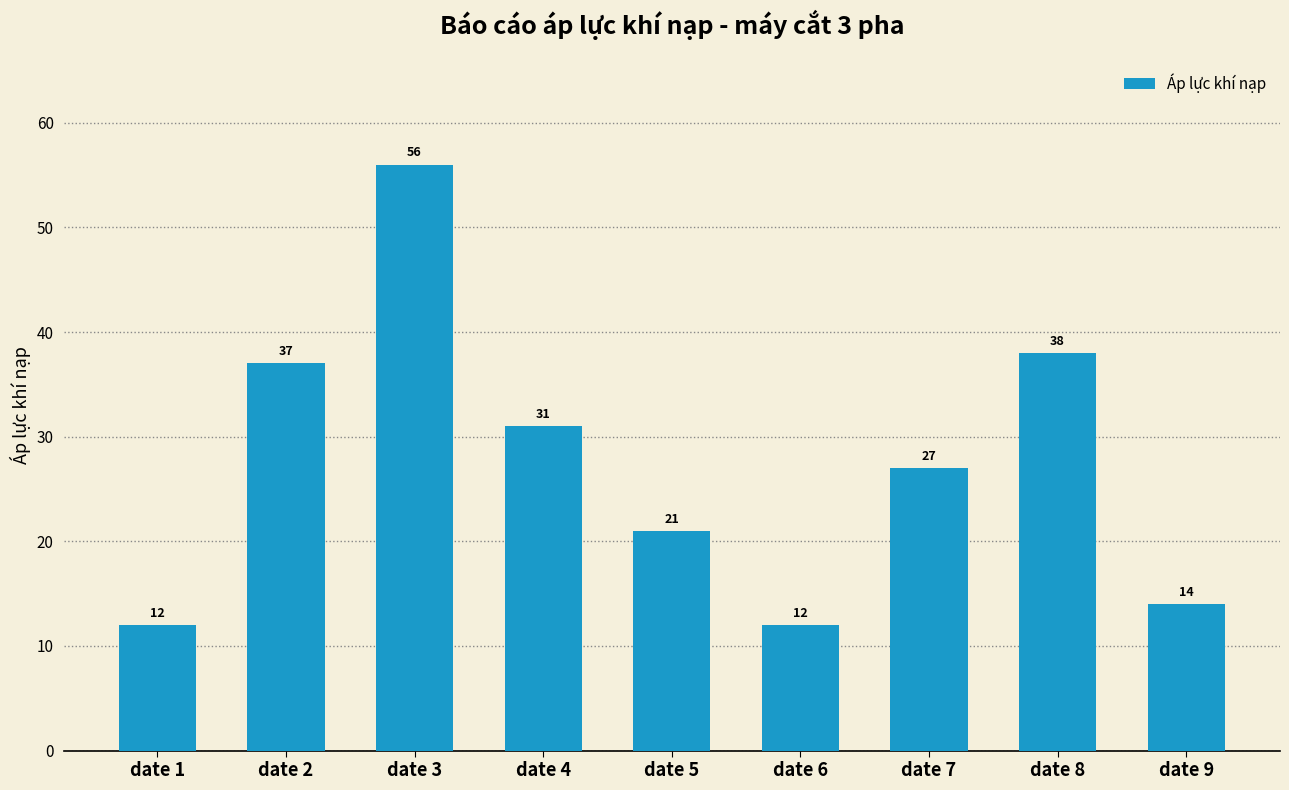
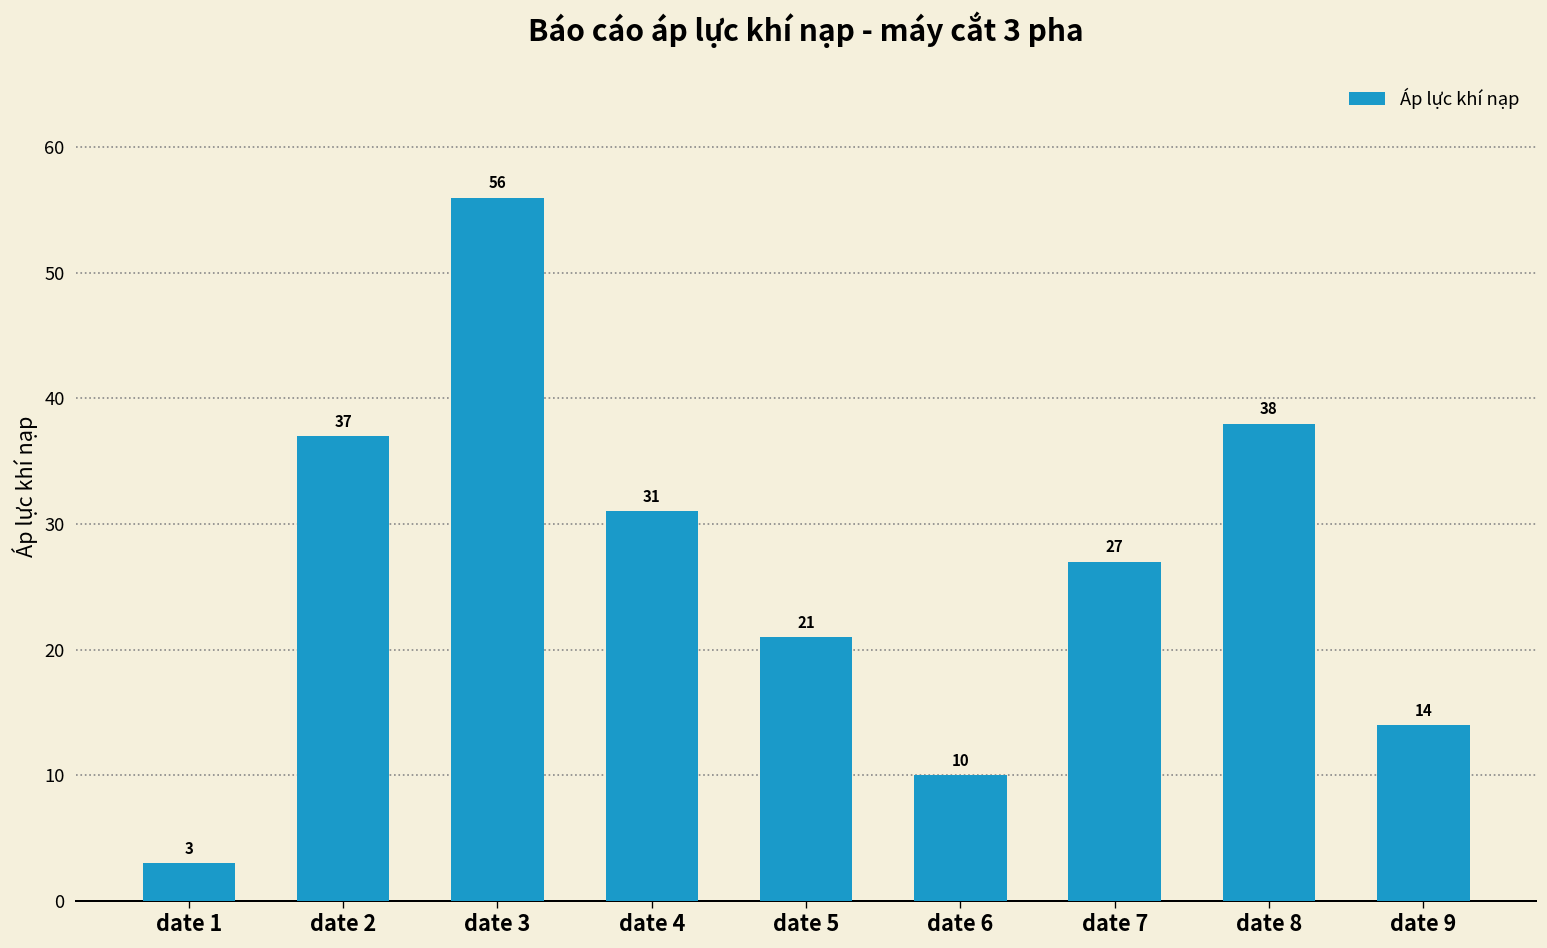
date 1: 12 -> 3
date 6: 12 -> 10
